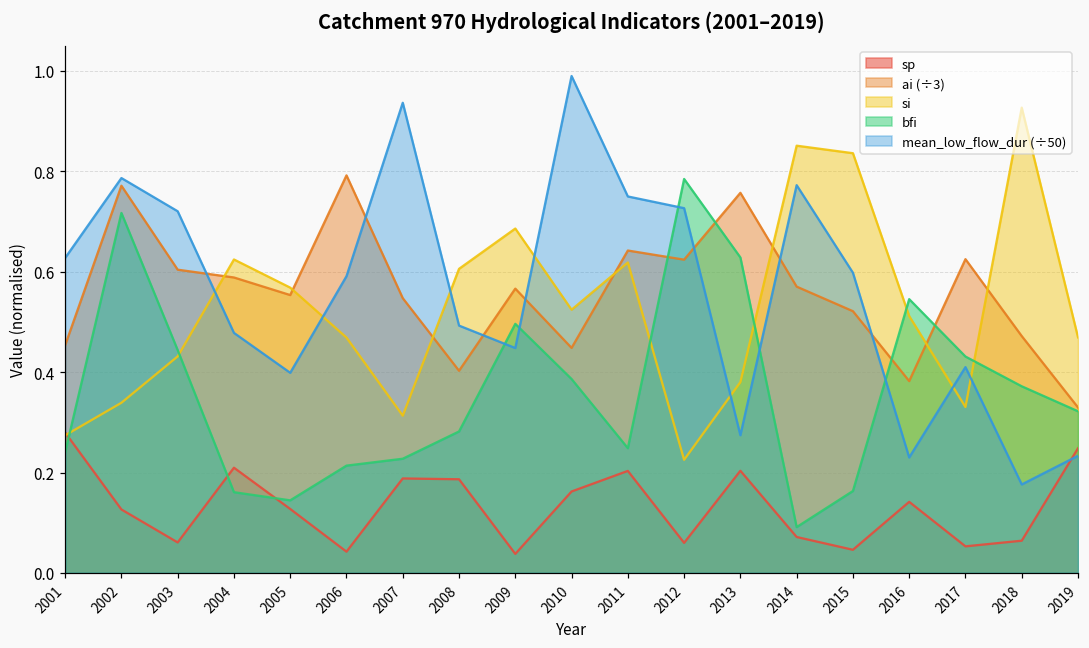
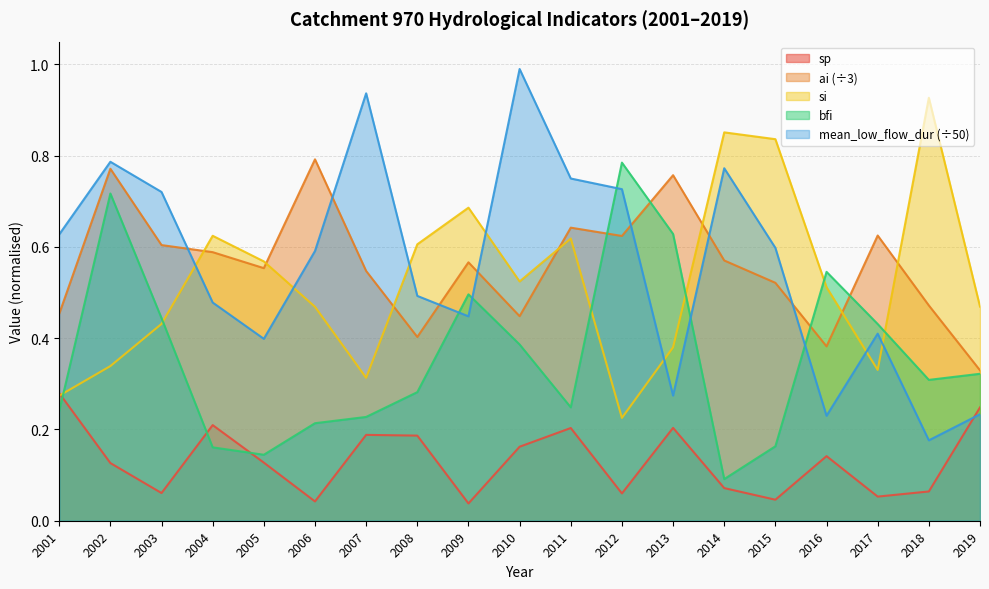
bfi, 2018: 0.37 -> 0.31
